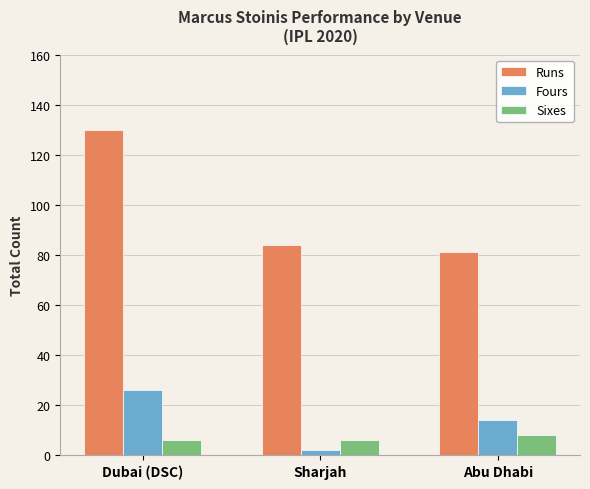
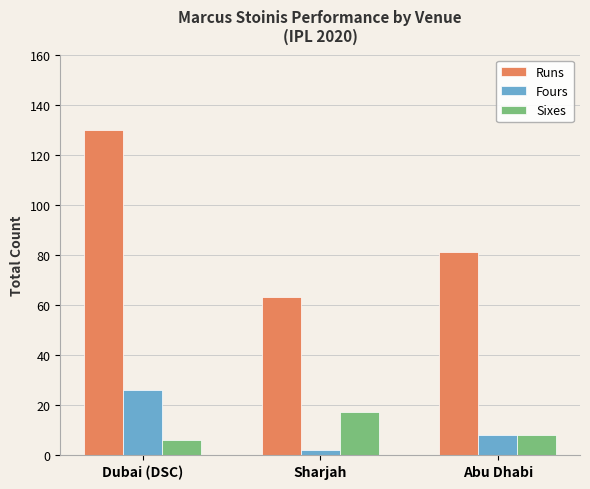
Runs, Sharjah: 84 -> 63
Sixes, Sharjah: 6 -> 17
Fours, Abu Dhabi: 14 -> 8
